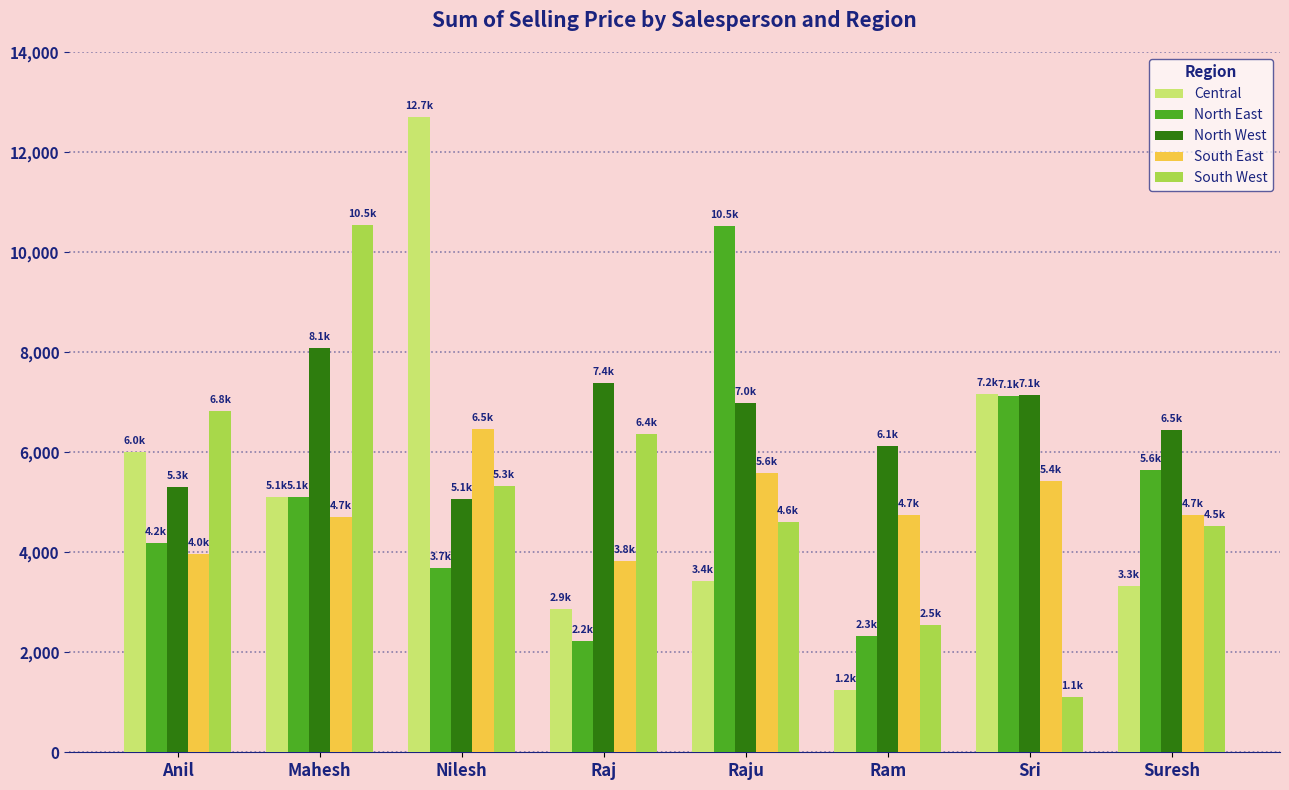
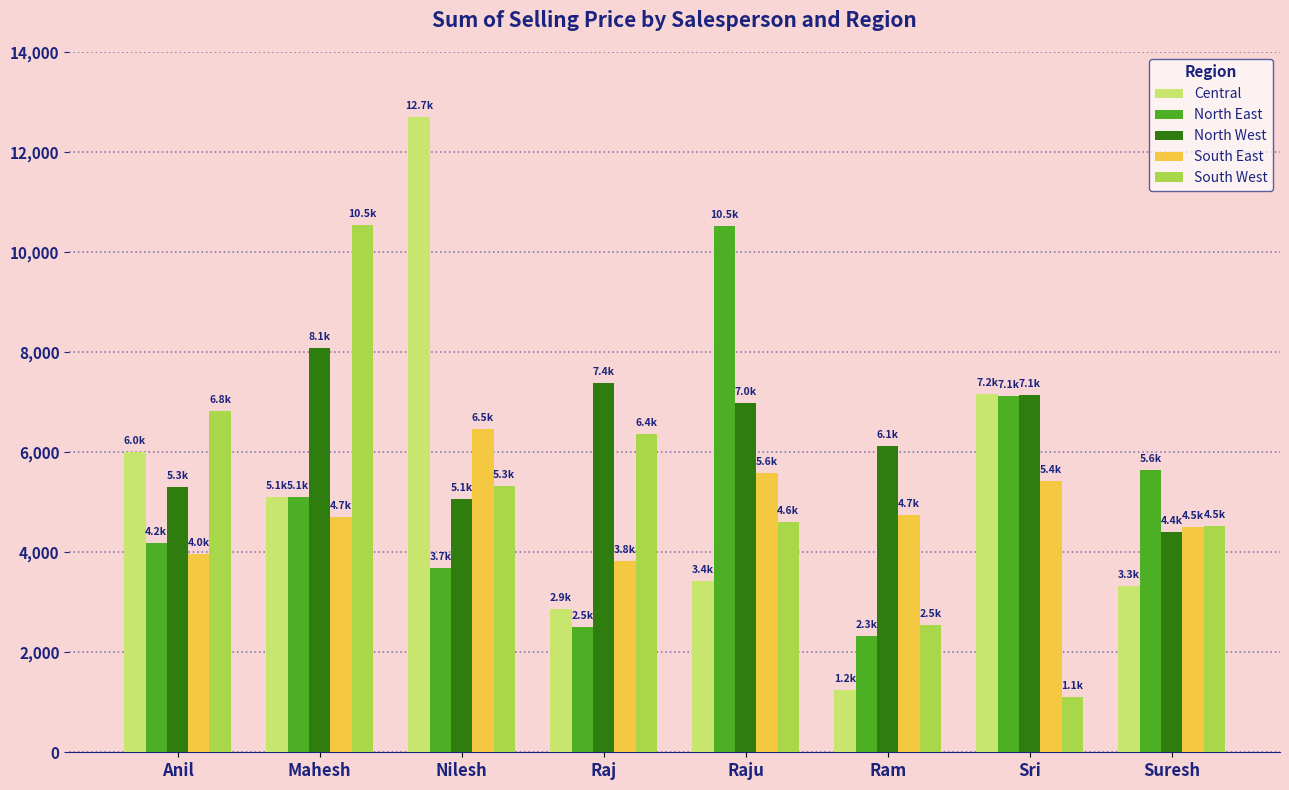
North East, Raj: 2.2k -> 2.5k
North West, Suresh: 6.5k -> 4.4k
South East, Suresh: 4.7k -> 4.5k
